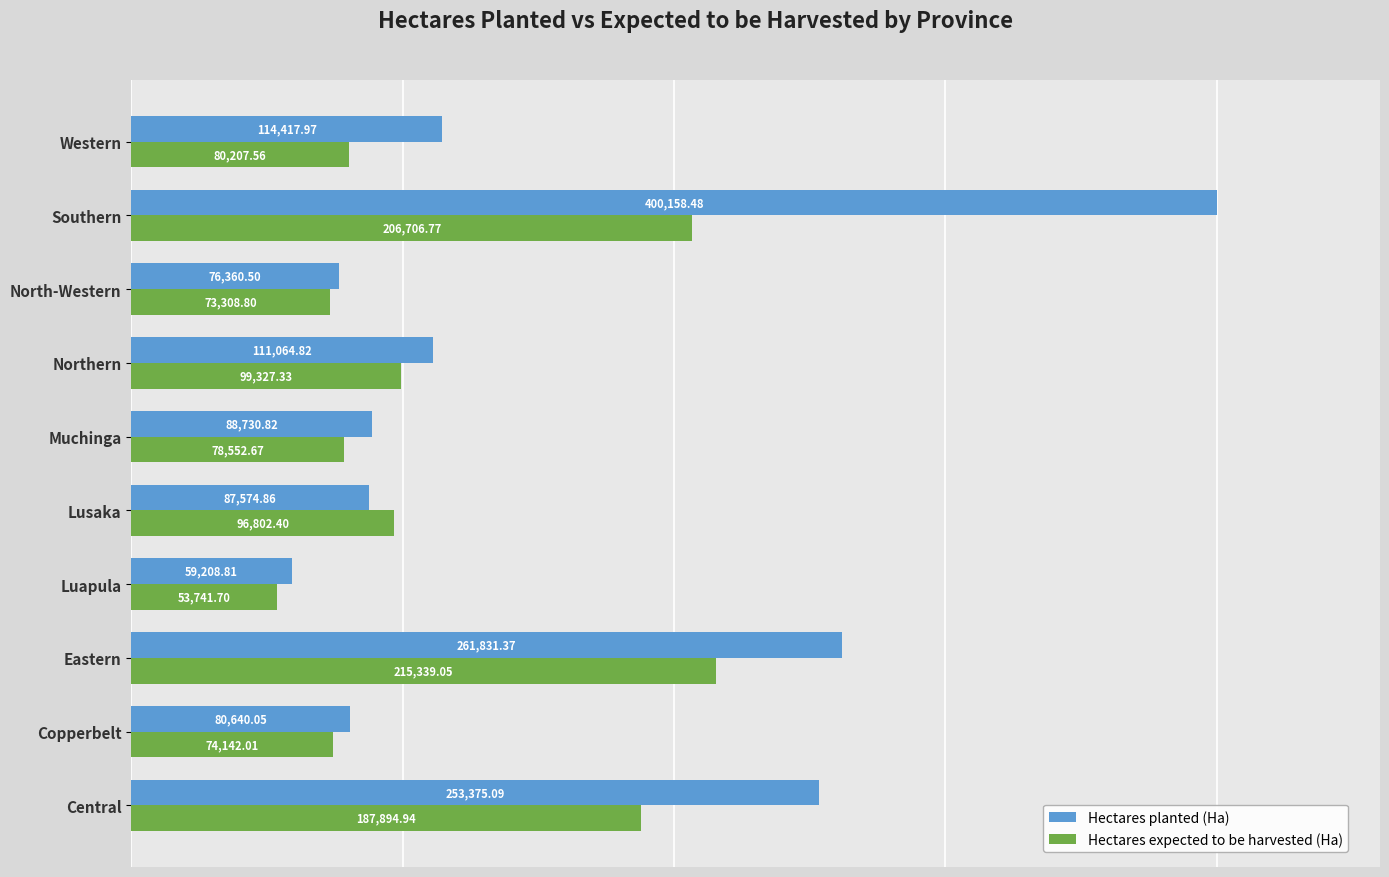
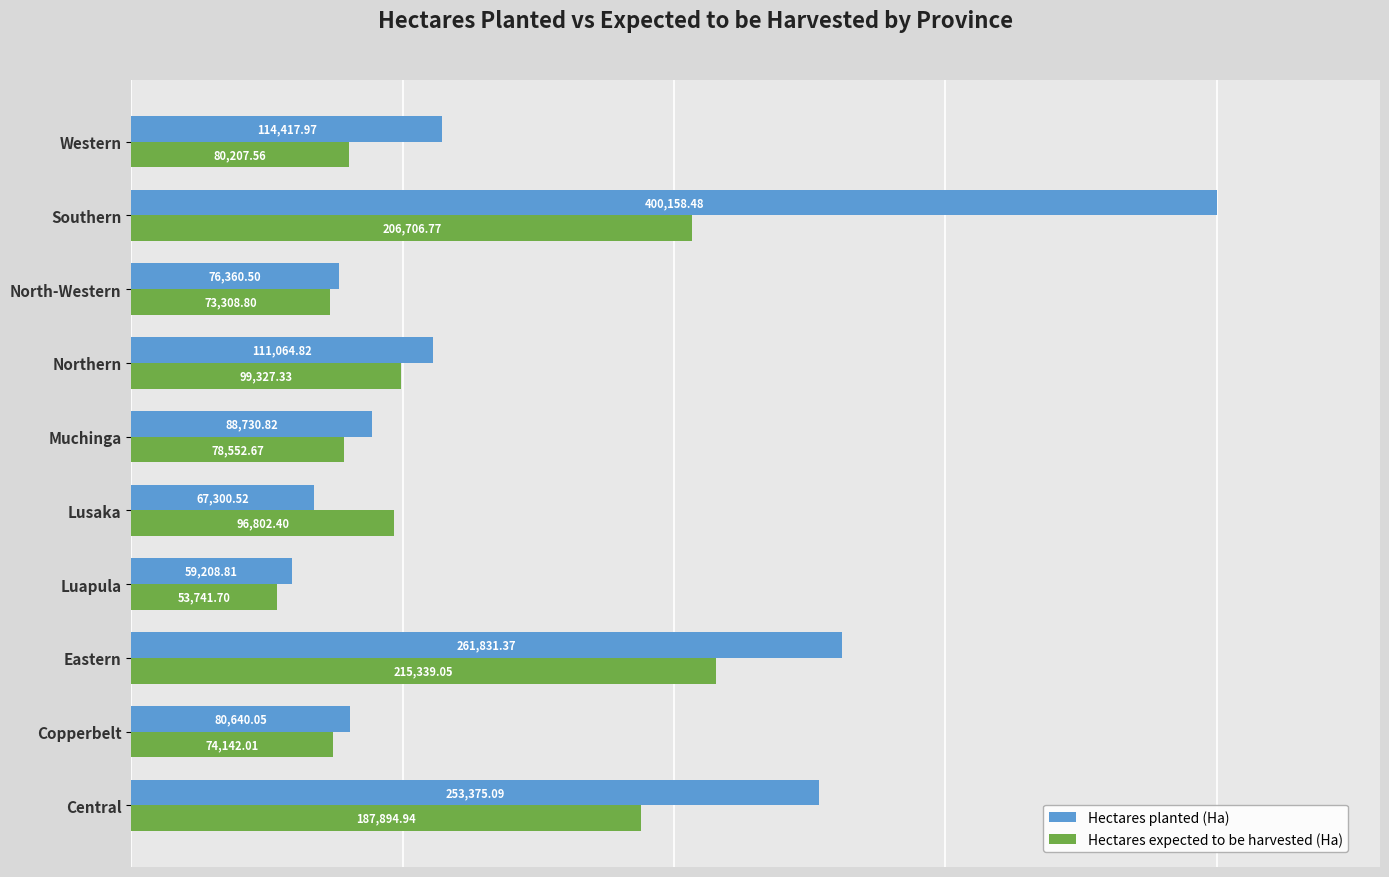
Hectares planted (Ha), Lusaka: 87,574.86 -> 67,300.52
